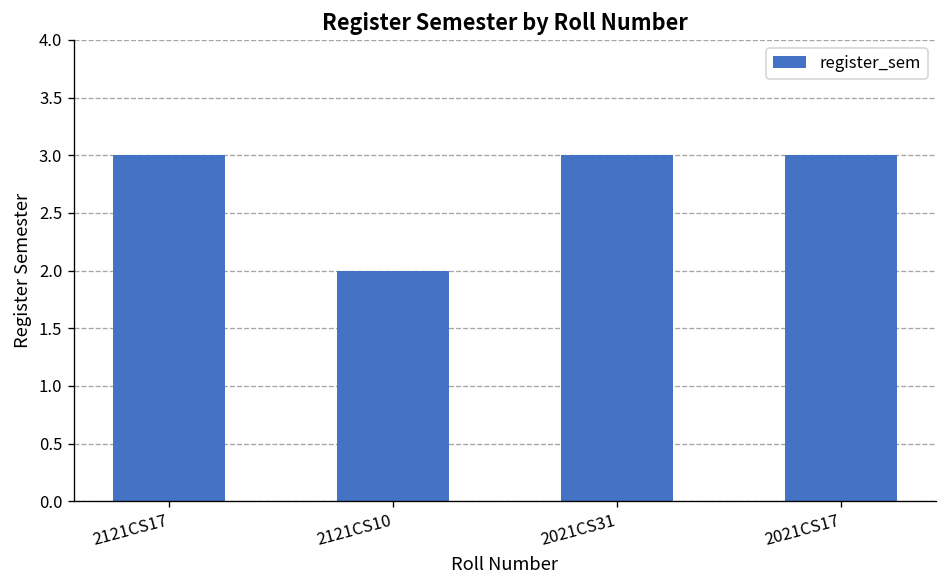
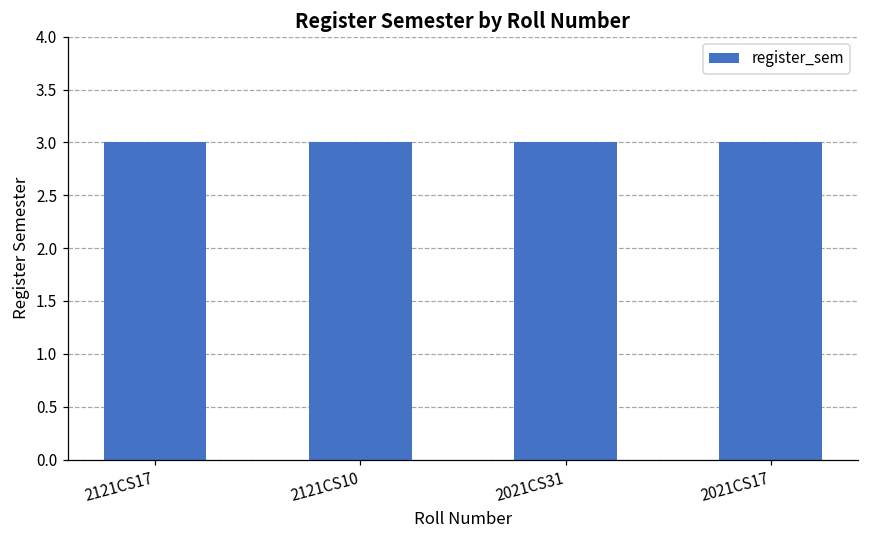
2121CS10: 2 -> 3
